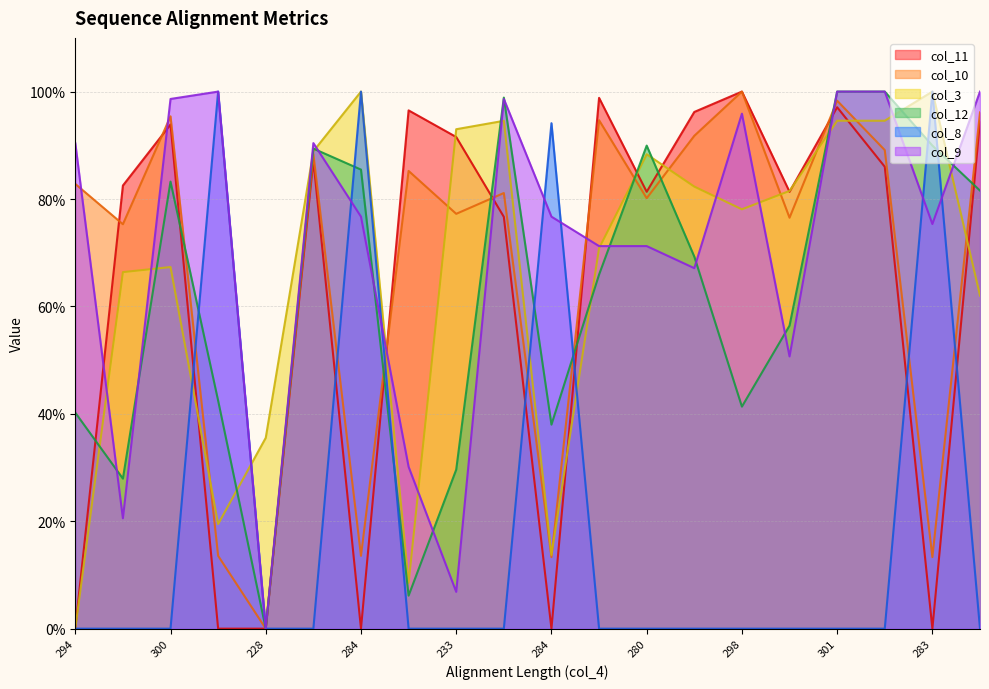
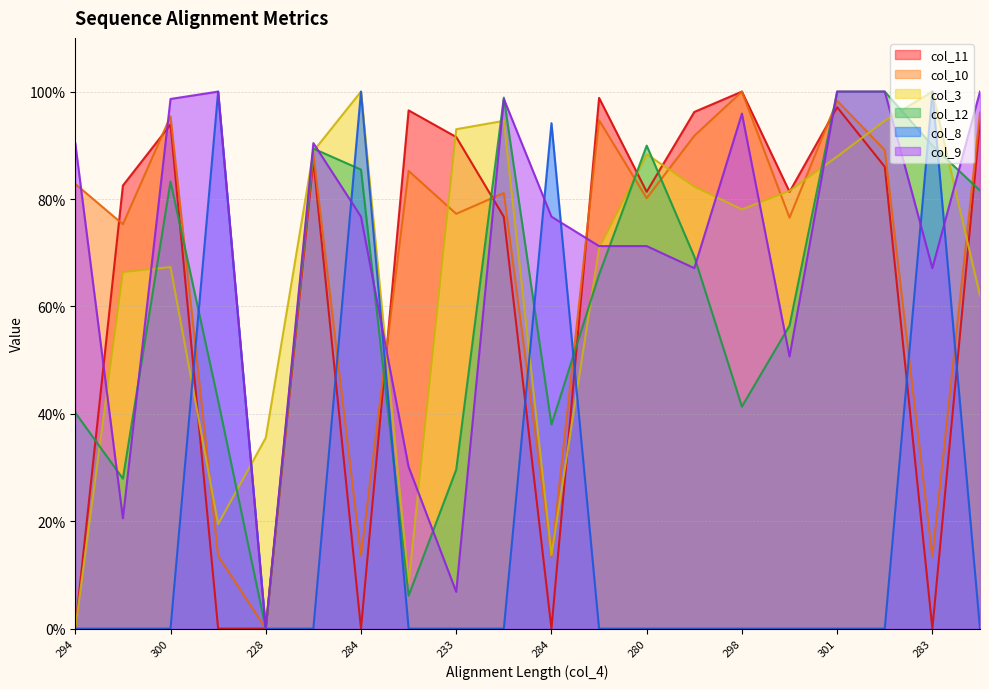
col_3, 301: 95% -> 88%
col_9, 283: 75% -> 67%
